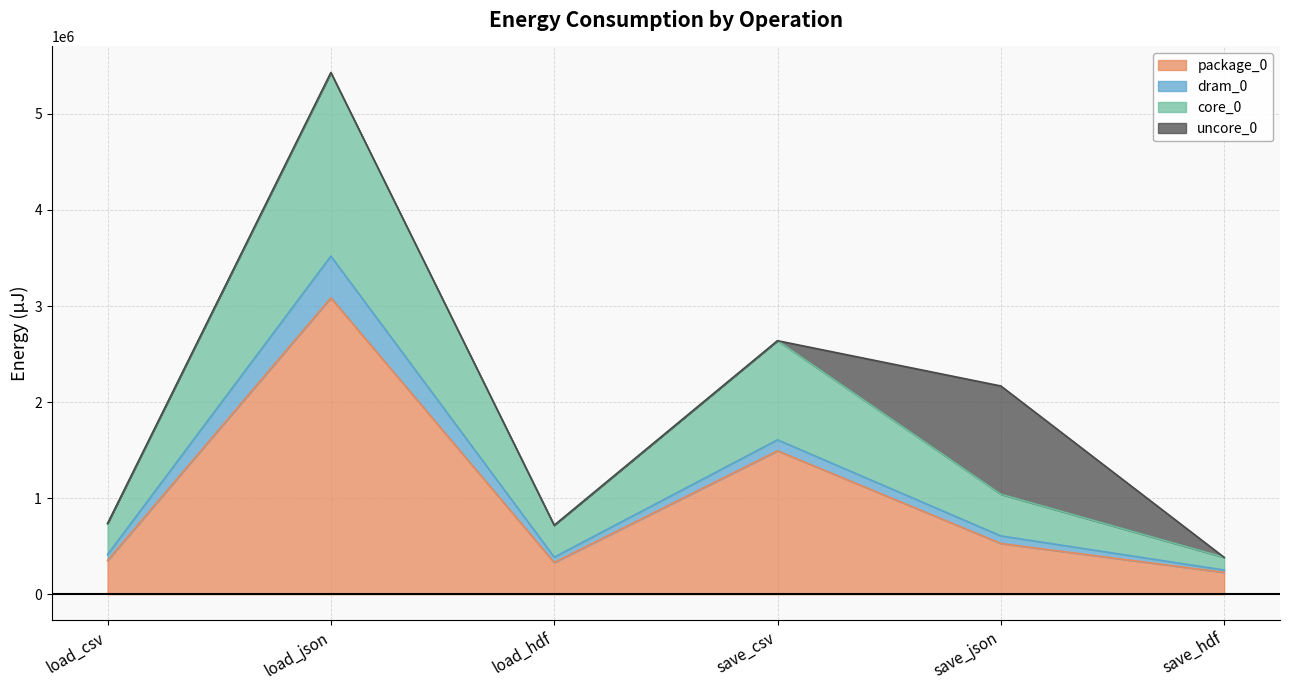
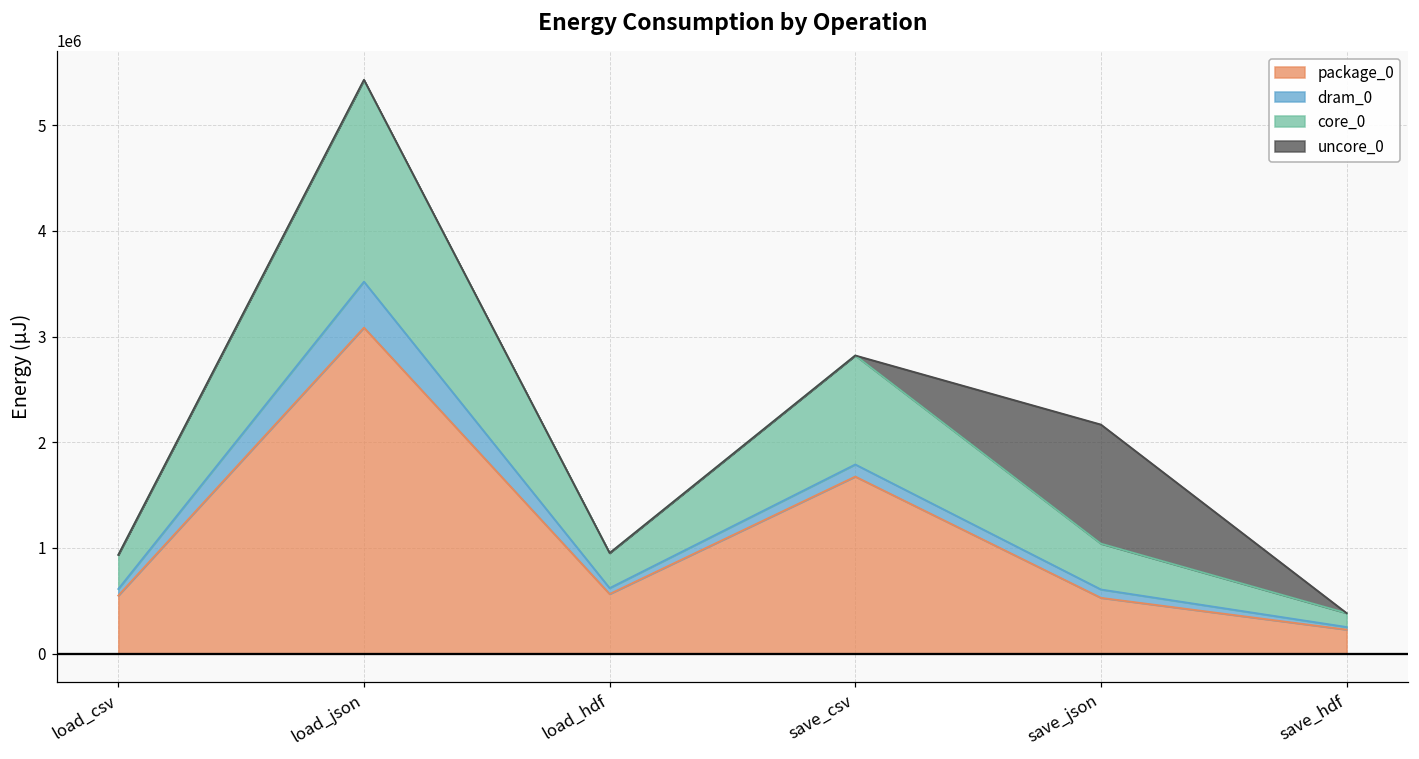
package_0, load_csv: 400000 -> 500000
package_0, load_hdf: 300000 -> 600000
package_0, save_csv: 1500000 -> 1700000
